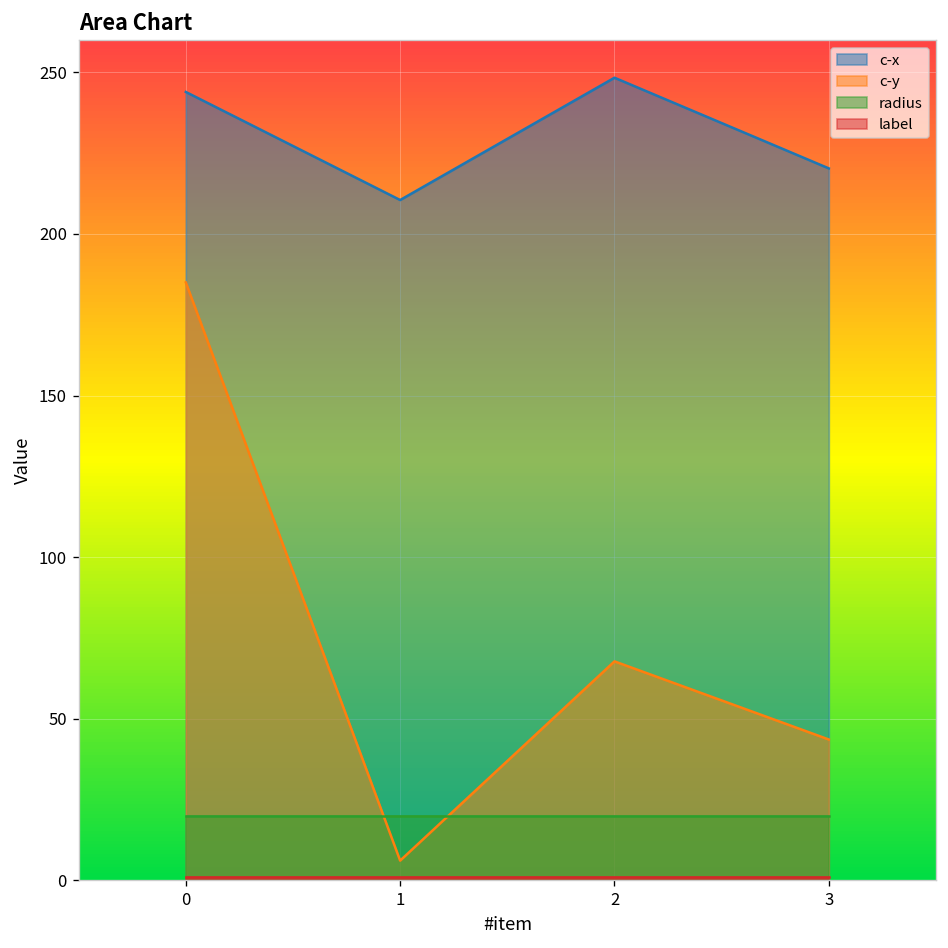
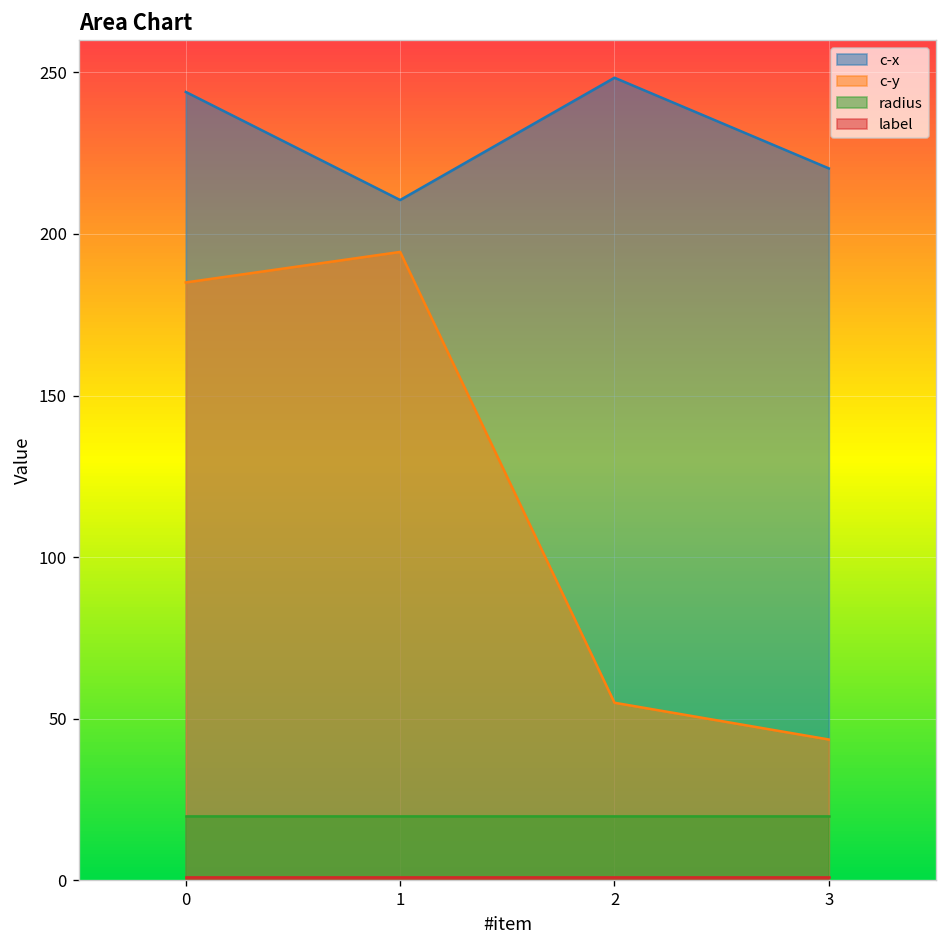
c-y, 1: 6 -> 194
c-y, 2: 68 -> 55
